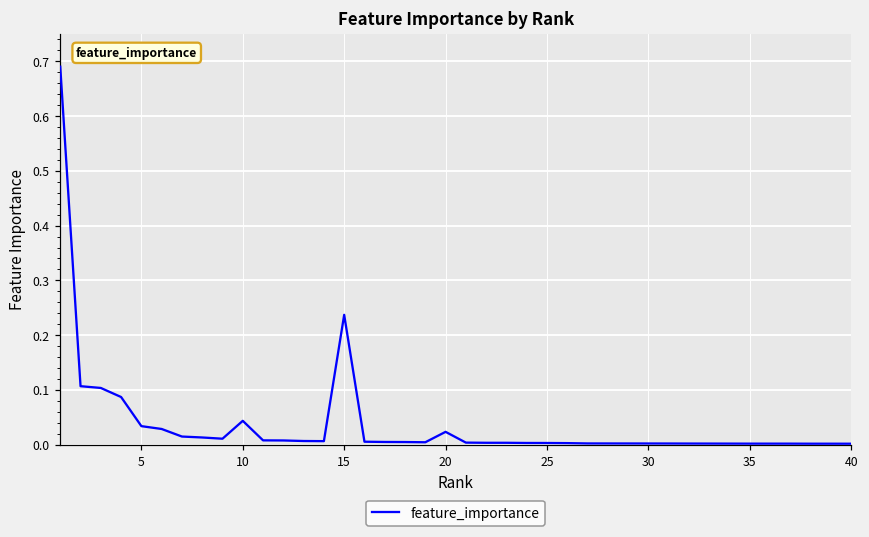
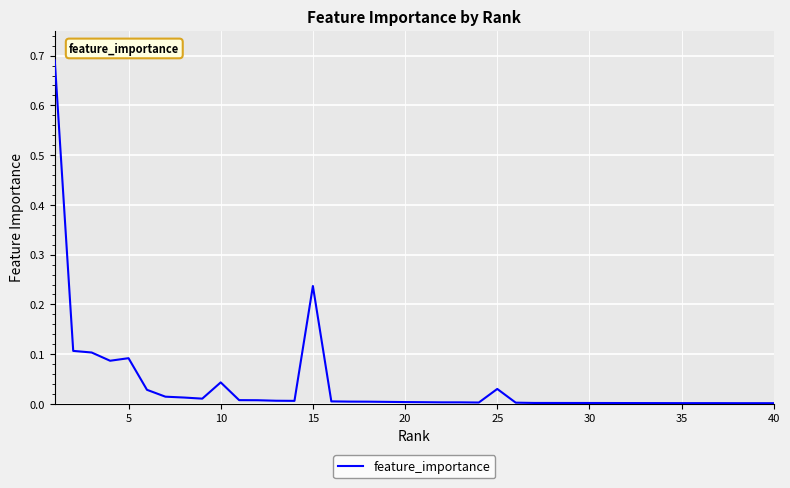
5: 0.03 -> 0.09
20: 0.02 -> 0.00
25: 0.00 -> 0.03
